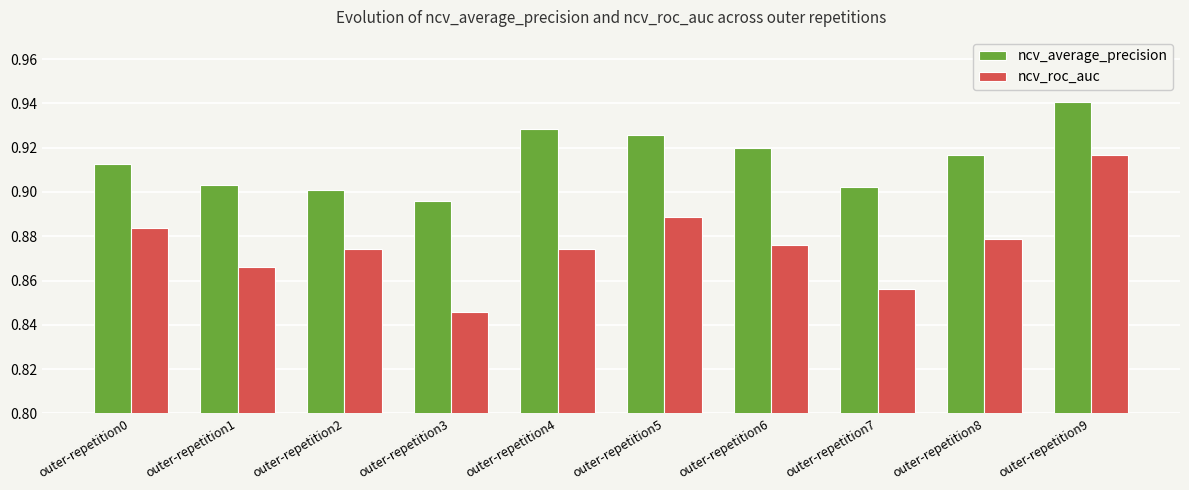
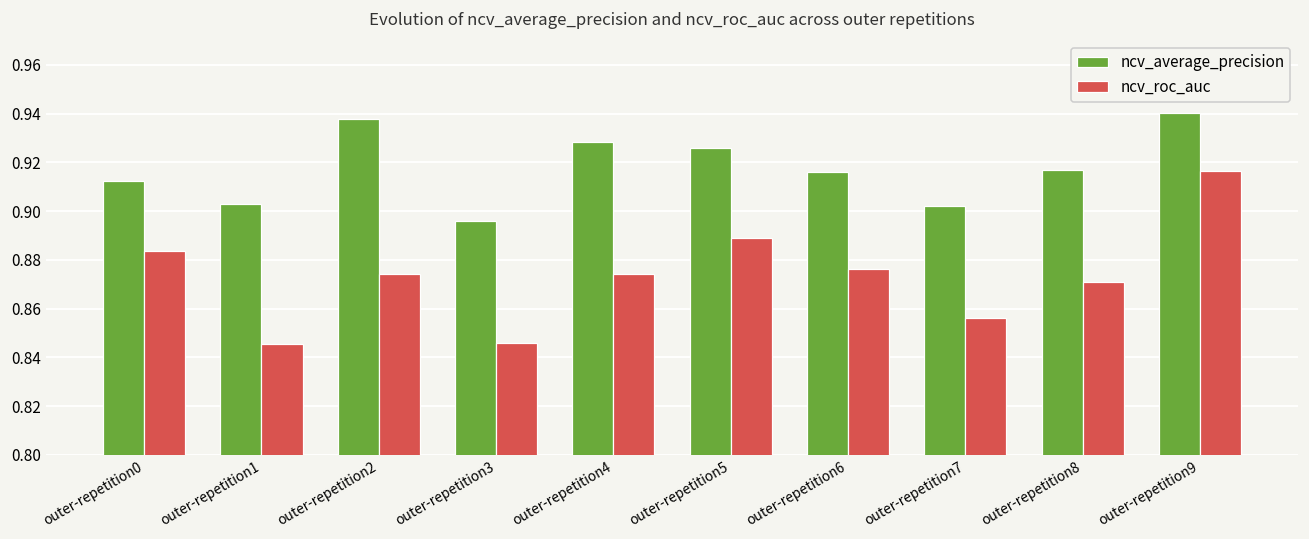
ncv_roc_auc, outer-repetition1: 0.866 -> 0.845
ncv_average_precision, outer-repetition2: 0.901 -> 0.938
ncv_average_precision, outer-repetition6: 0.920 -> 0.916
ncv_roc_auc, outer-repetition8: 0.879 -> 0.871
